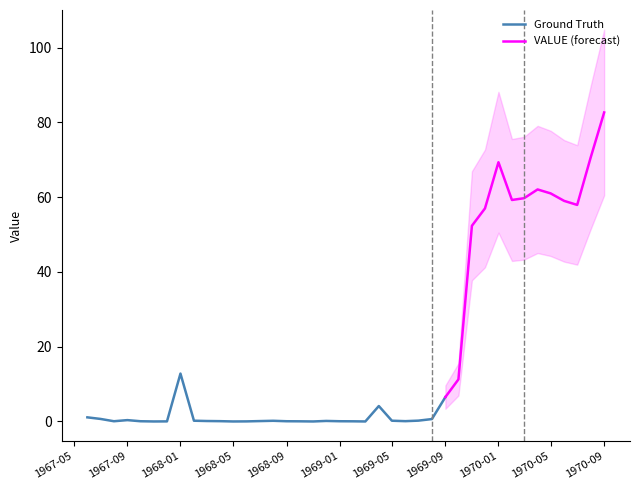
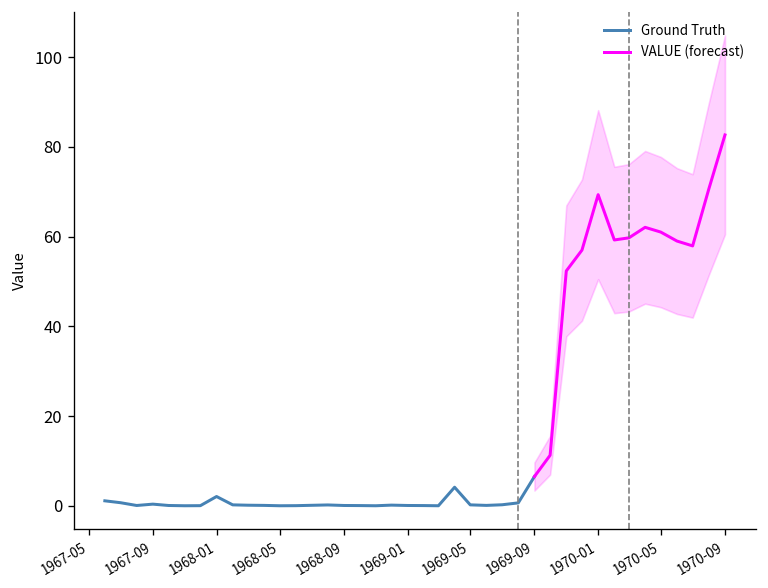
Ground Truth, 1968-01: 13 -> 2
